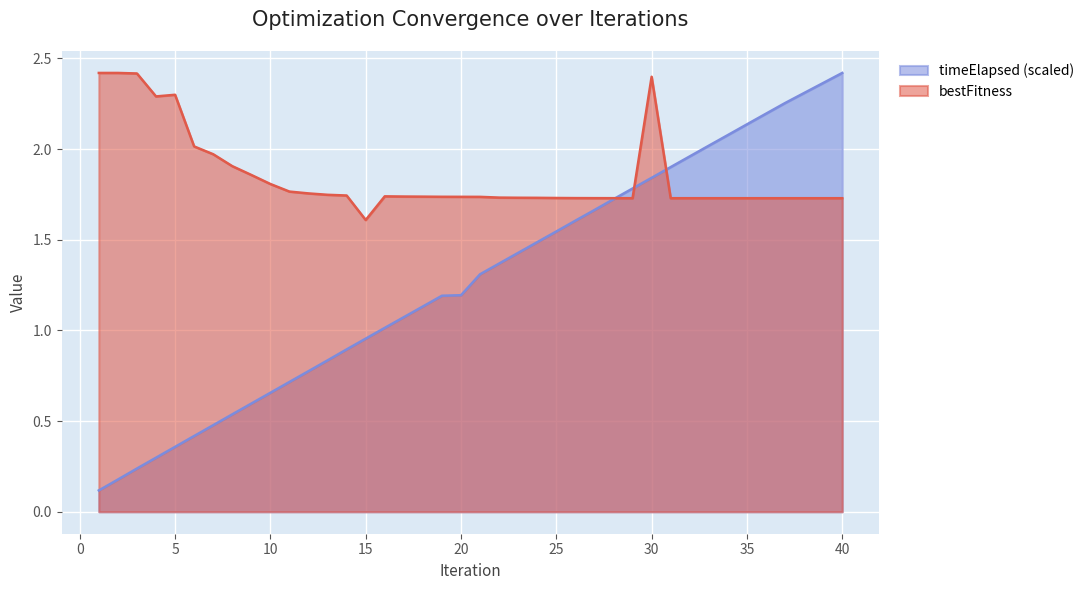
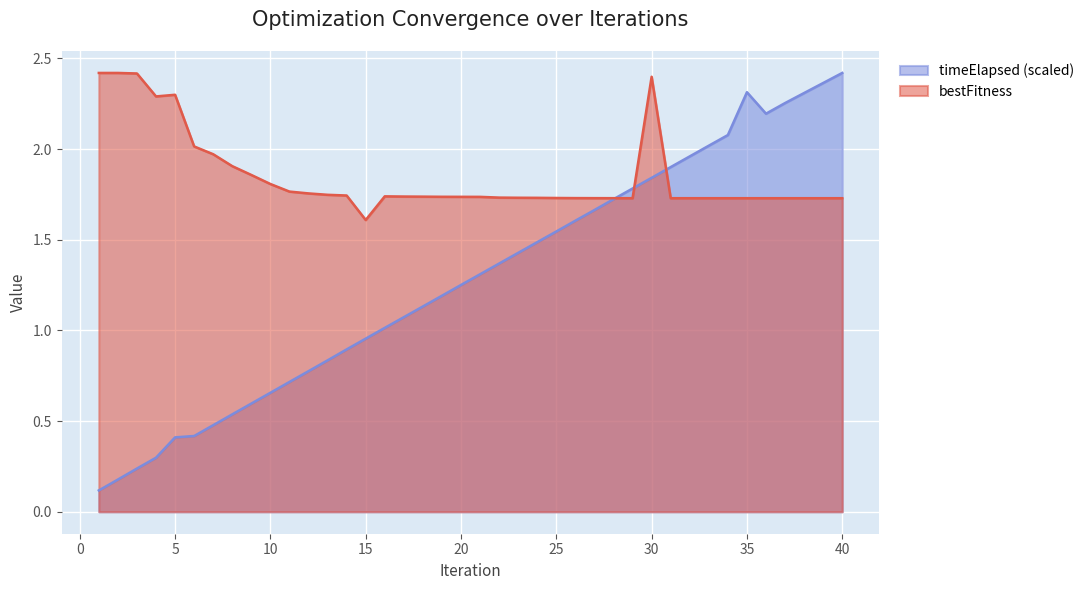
timeElapsed (scaled), 5: 0.36 -> 0.41
timeElapsed (scaled), 20: 1.19 -> 1.25
timeElapsed (scaled), 35: 2.14 -> 2.31
